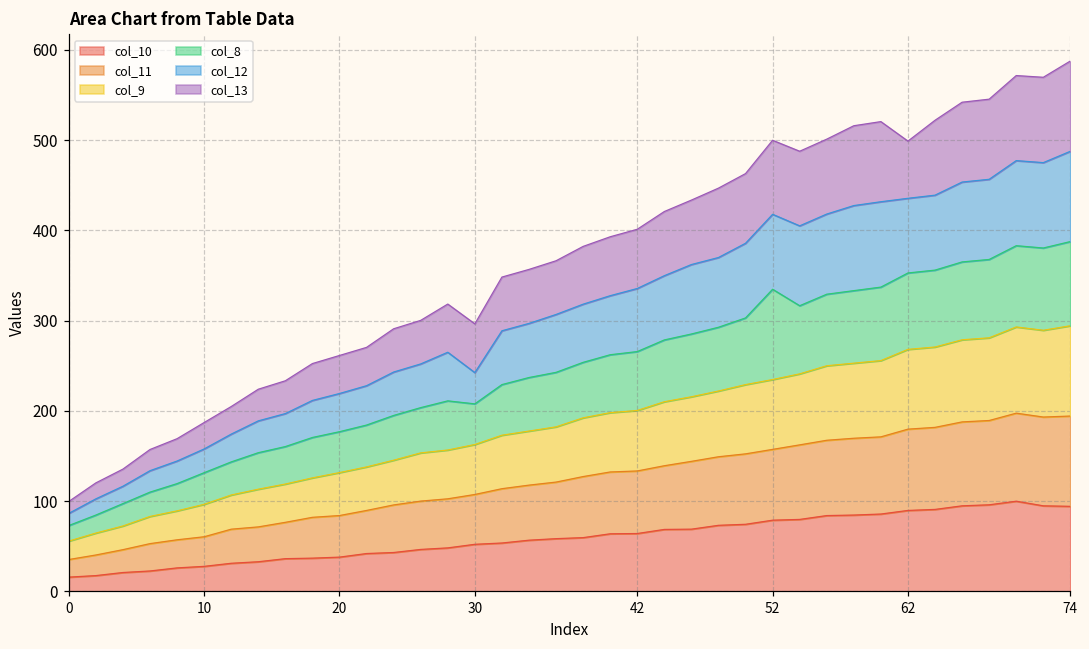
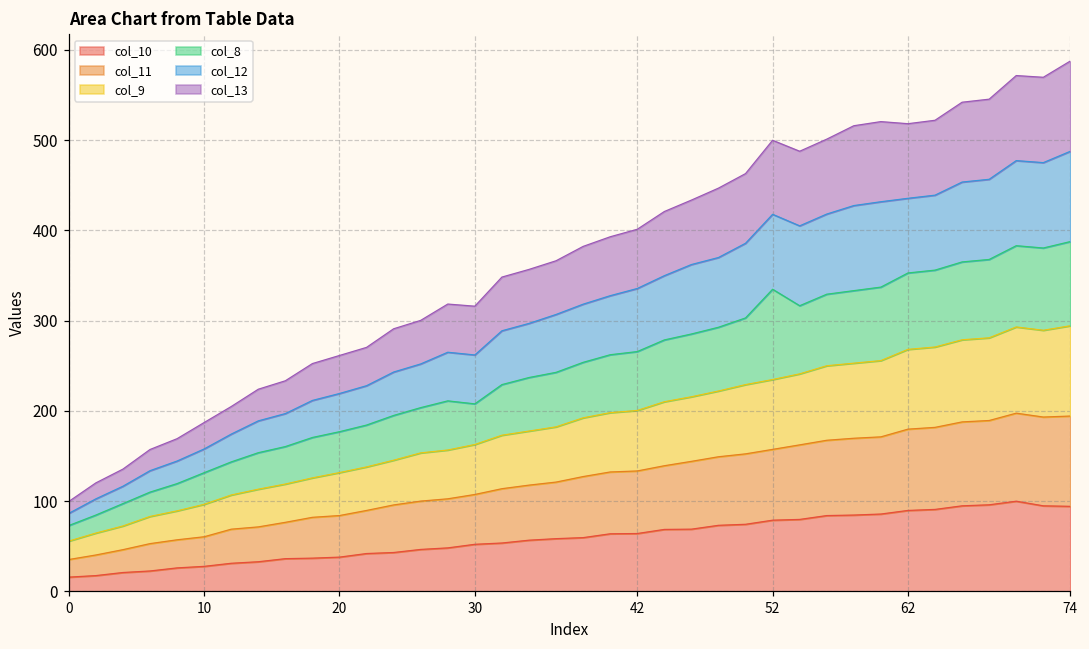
col_12, 30: 30 -> 50
col_13, 62: 60 -> 80
